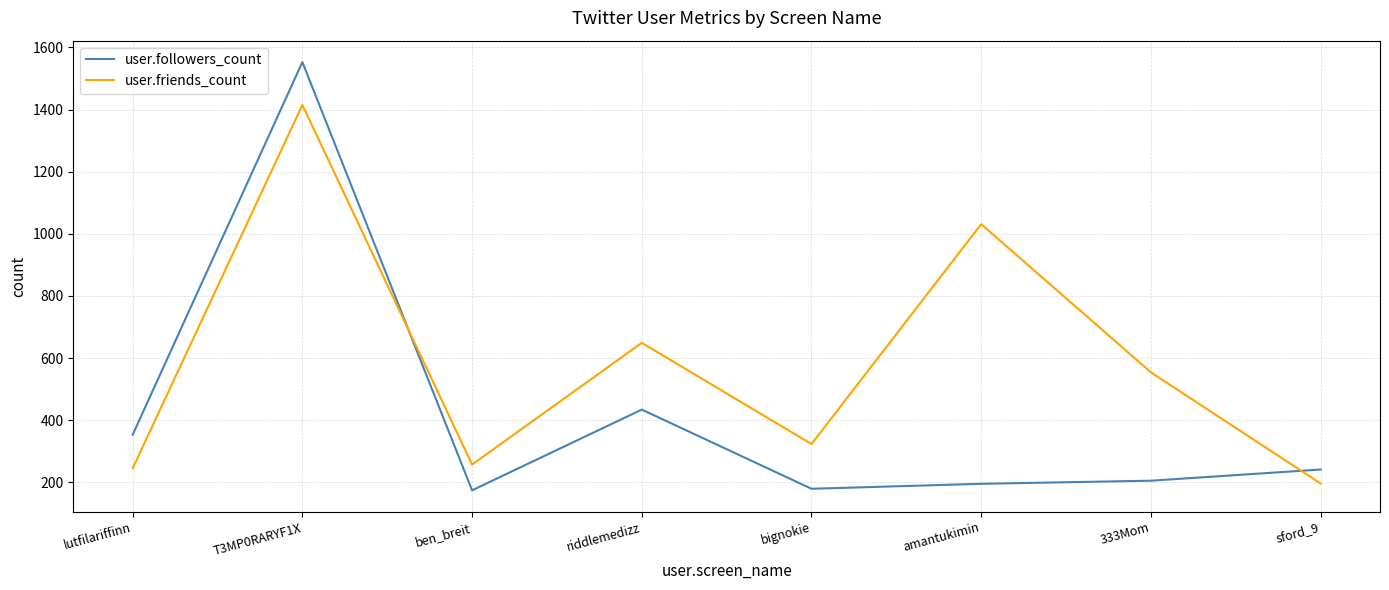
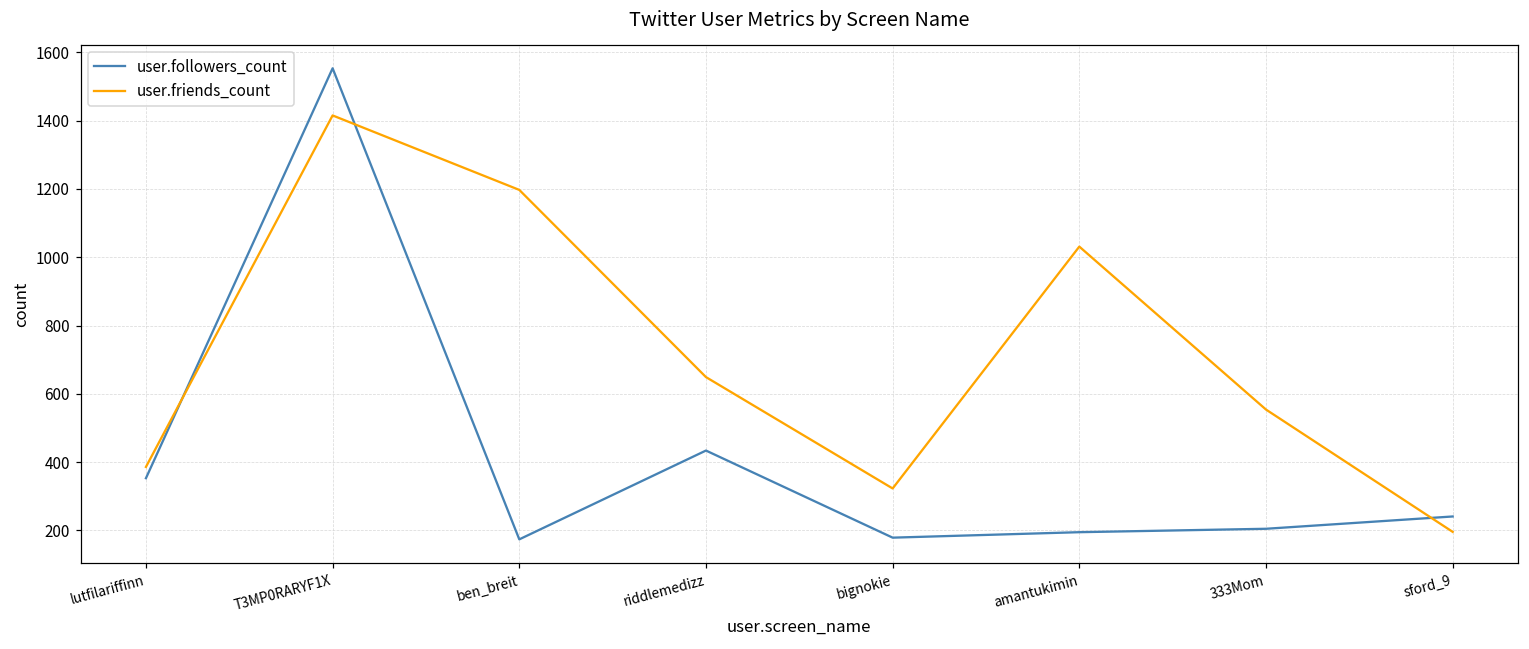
user.friends_count, lutfilariffinn: 250 -> 390
user.friends_count, ben_breit: 260 -> 1200
